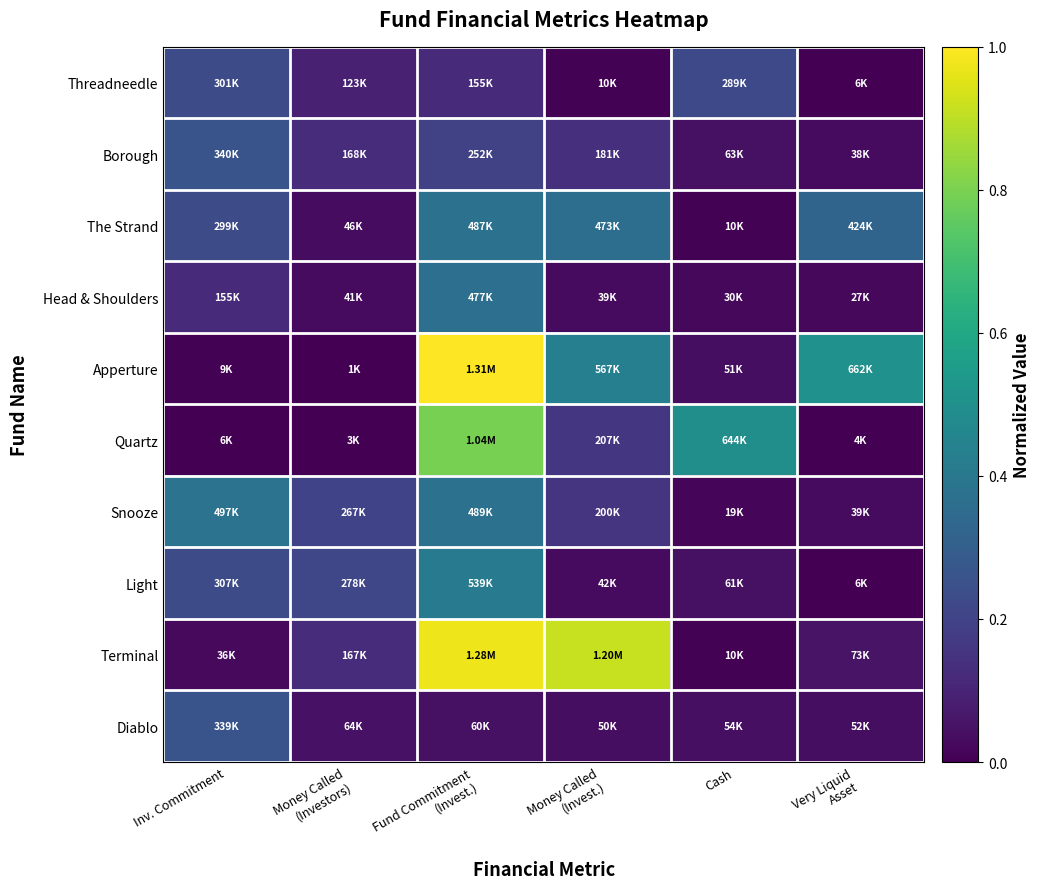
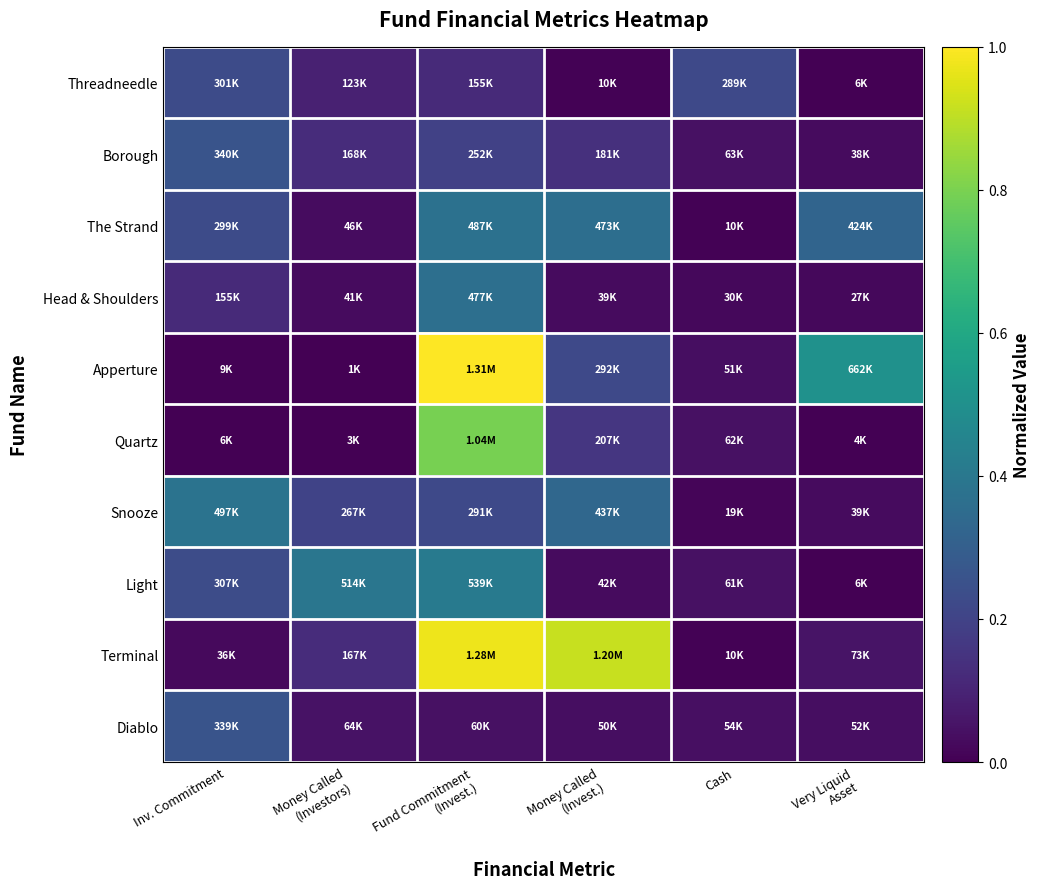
Apperture, Money Called (Invest.): 567K -> 292K
Quartz, Cash: 644K -> 62K
Snooze, Fund Commitment (Invest.): 489K -> 291K
Snooze, Money Called (Invest.): 200K -> 437K
Light, Money Called (Investors): 278K -> 514K
